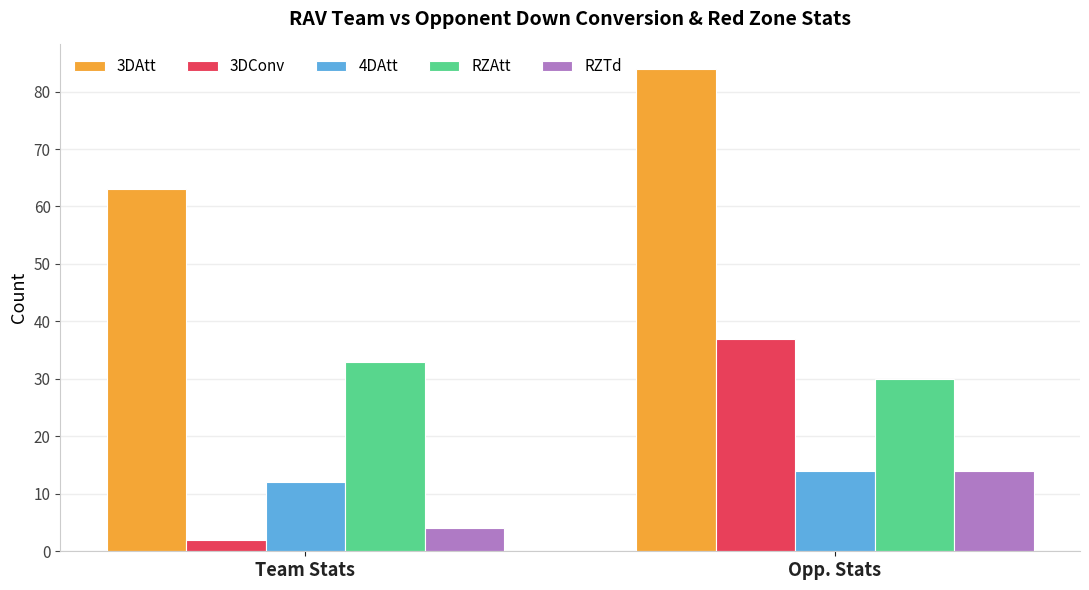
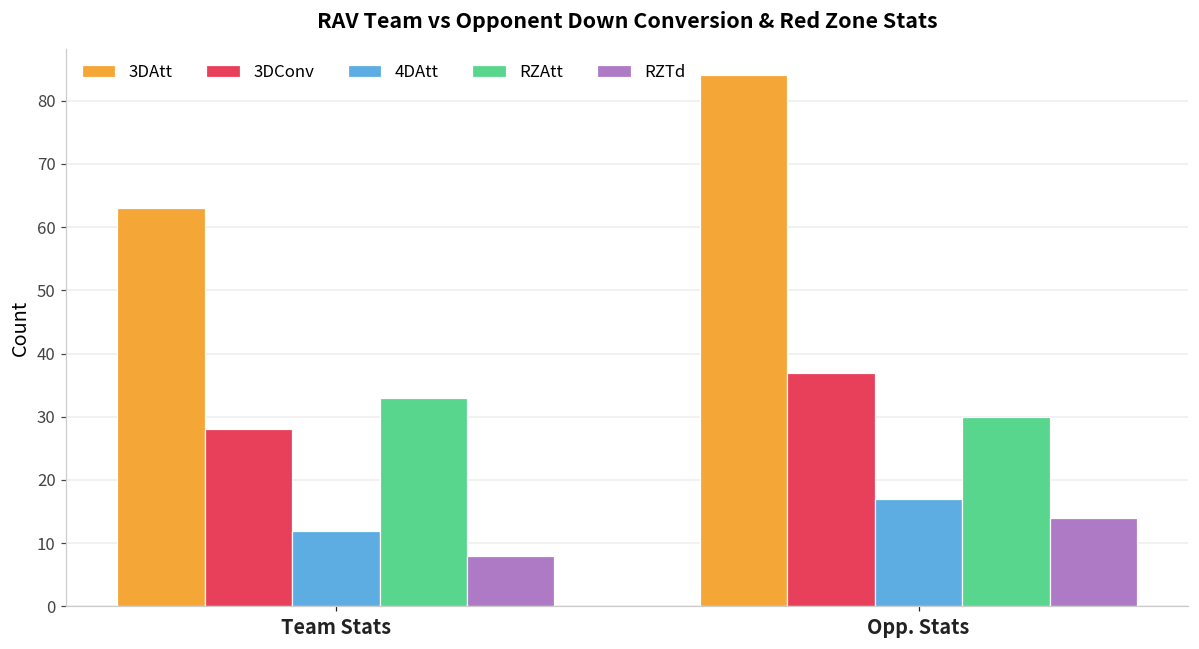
3DConv, Team Stats: 2 -> 28
RZTd, Team Stats: 4 -> 8
4DAtt, Opp. Stats: 14 -> 17
